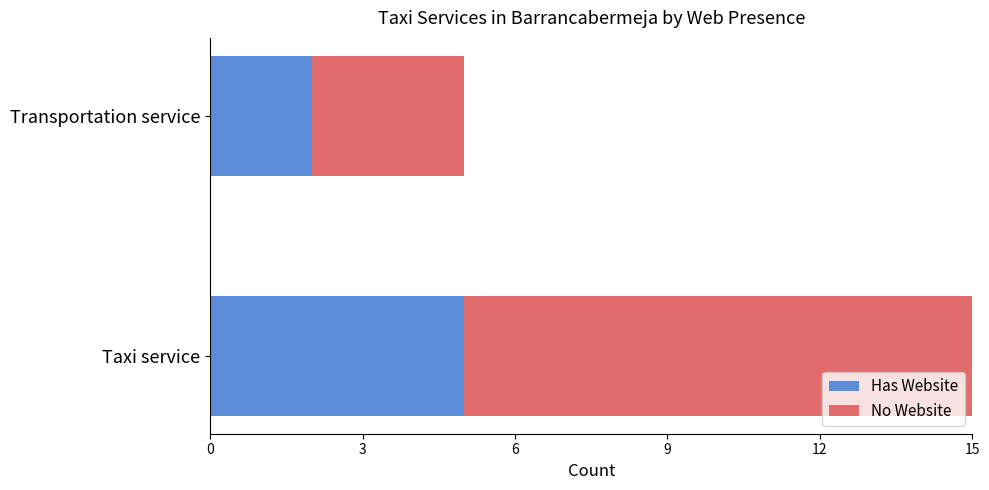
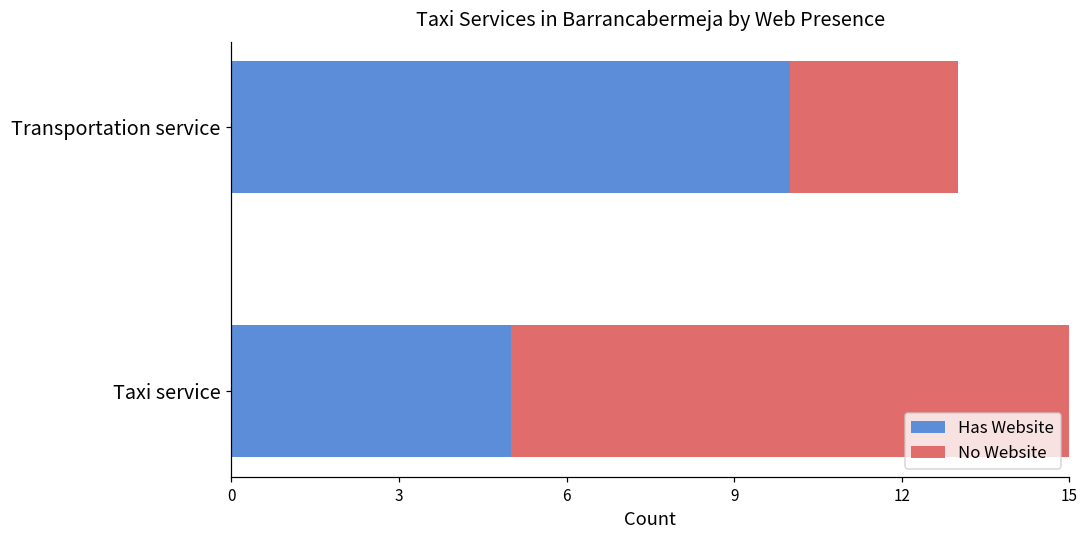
Has Website, Transportation service: 2 -> 10
